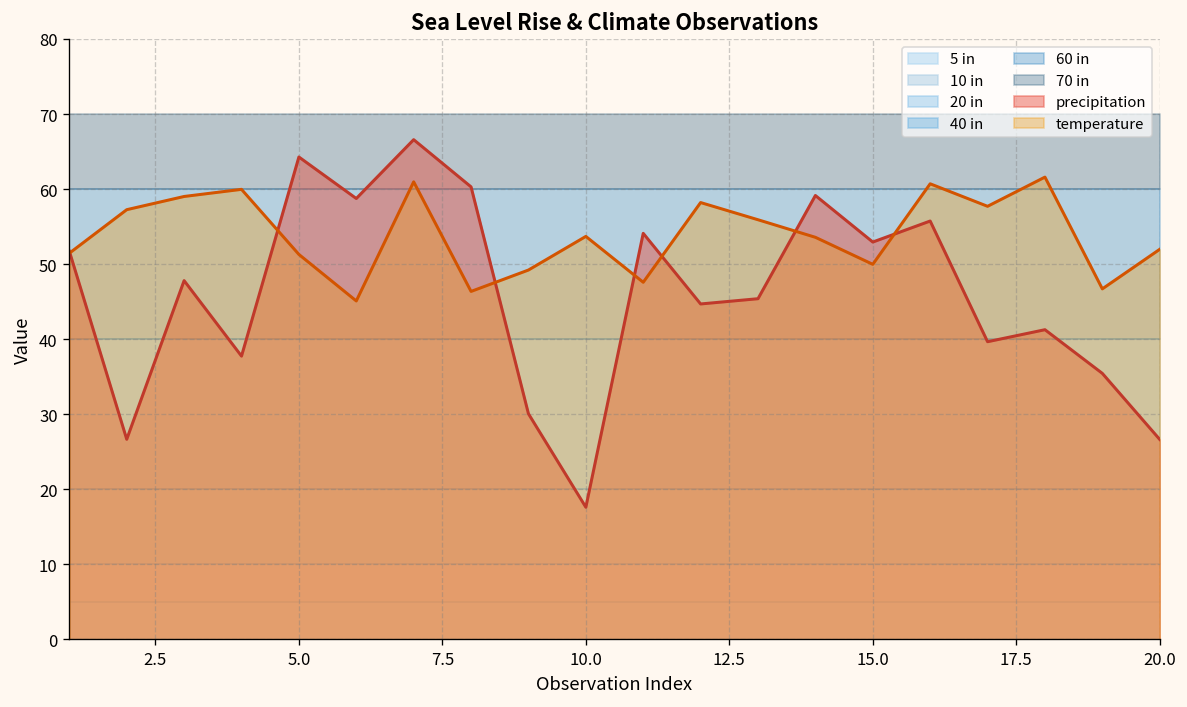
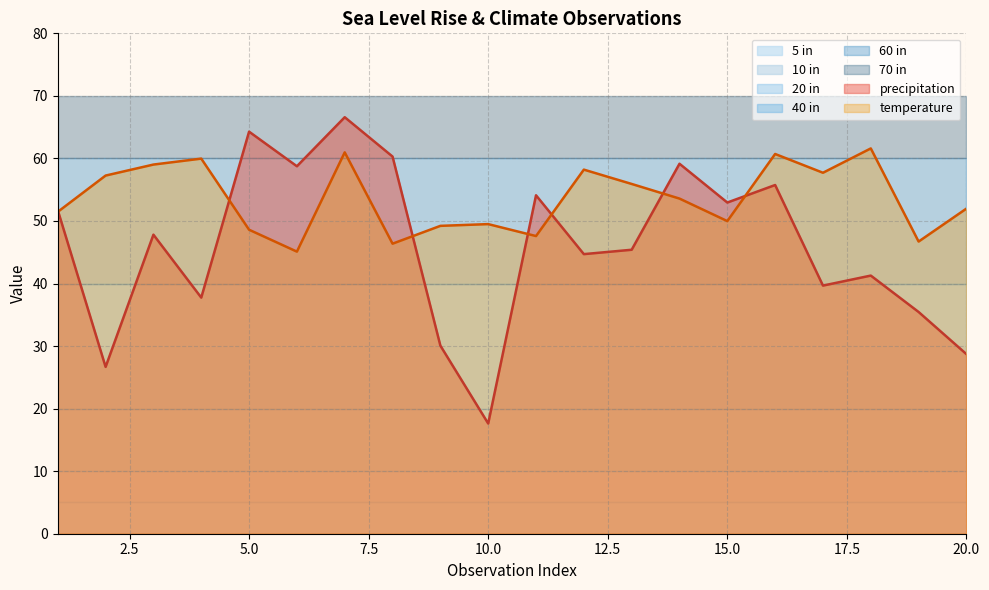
temperature, 5.0: 51 -> 49
temperature, 10.0: 54 -> 50
precipitation, 20.0: 27 -> 29
